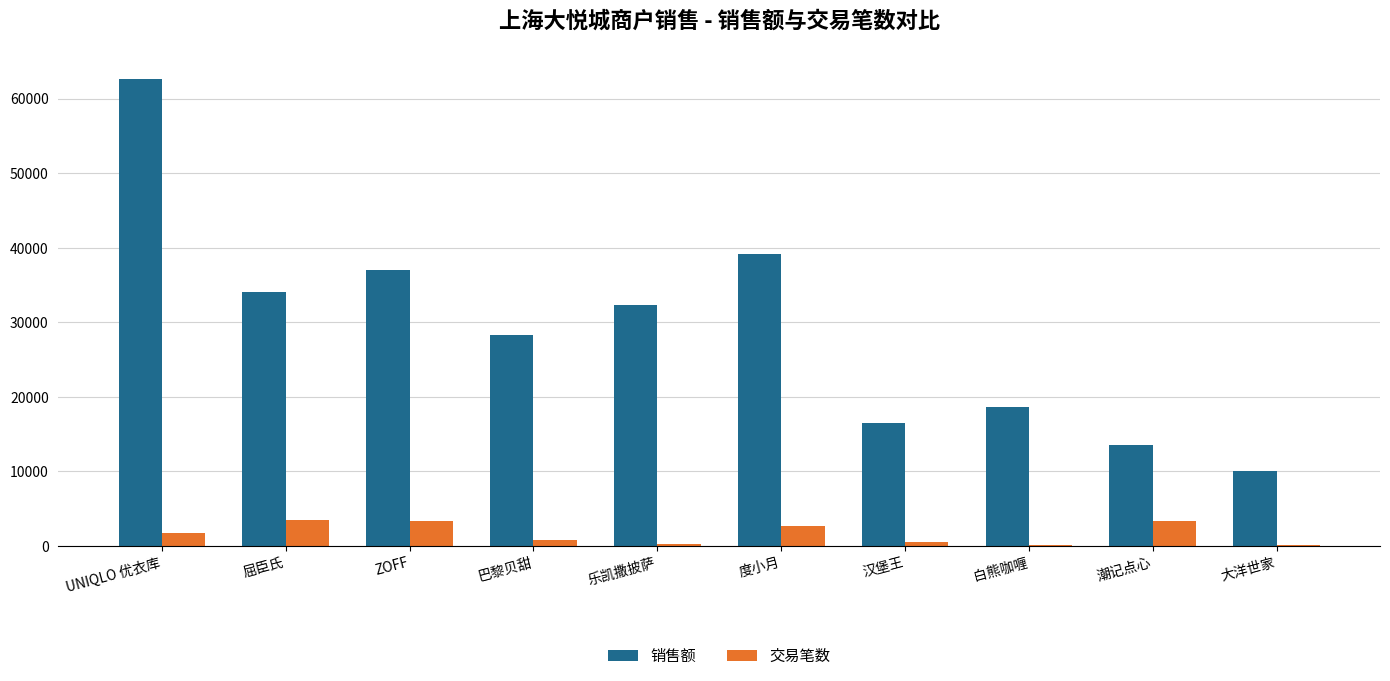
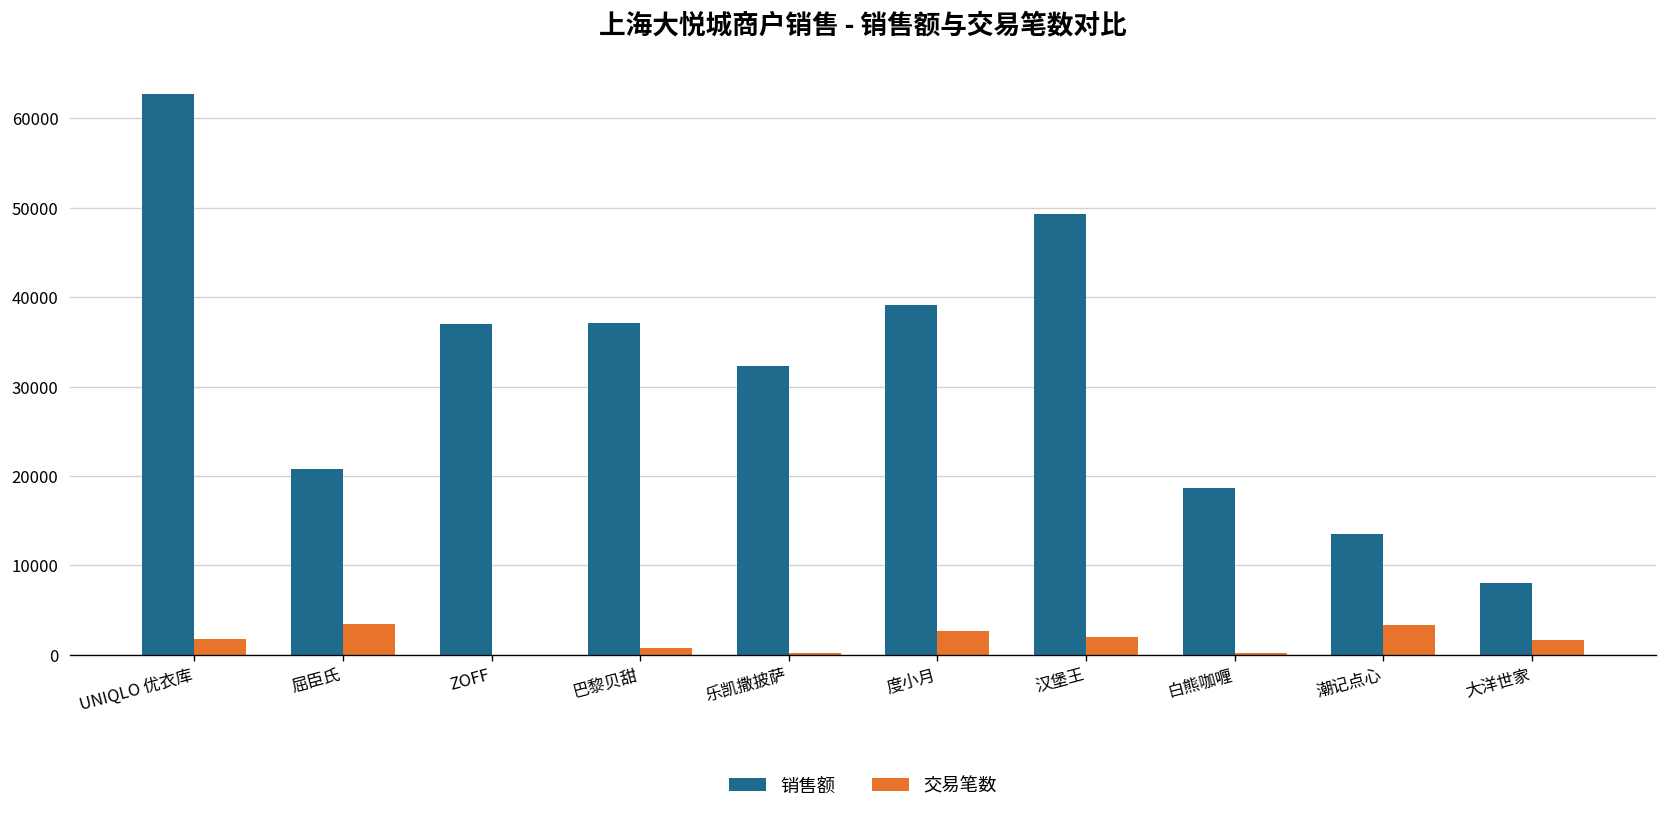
销售额, 屈臣氏: 34000 -> 21000
交易笔数, ZOFF: 3000 -> 0
销售额, 巴黎贝甜: 28000 -> 37000
销售额, 汉堡王: 17000 -> 49000
交易笔数, 汉堡王: 1000 -> 2000
销售额, 大洋世家: 10000 -> 8000
交易笔数, 大洋世家: 0 -> 2000
